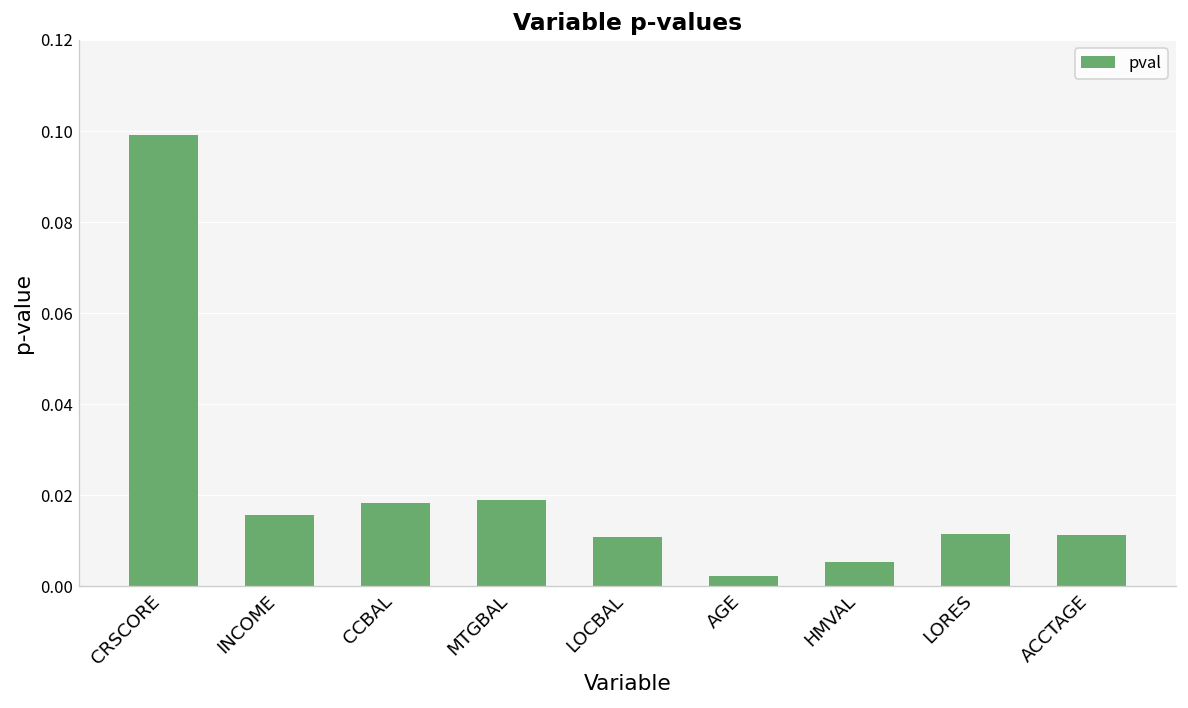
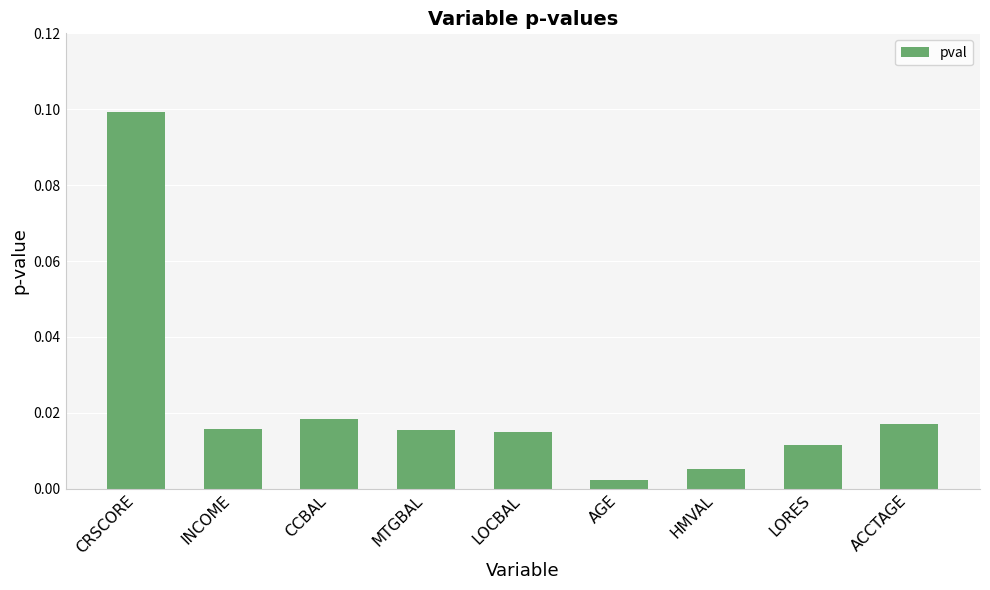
MTGBAL: 0.019 -> 0.016
LOCBAL: 0.011 -> 0.015
ACCTAGE: 0.011 -> 0.017
